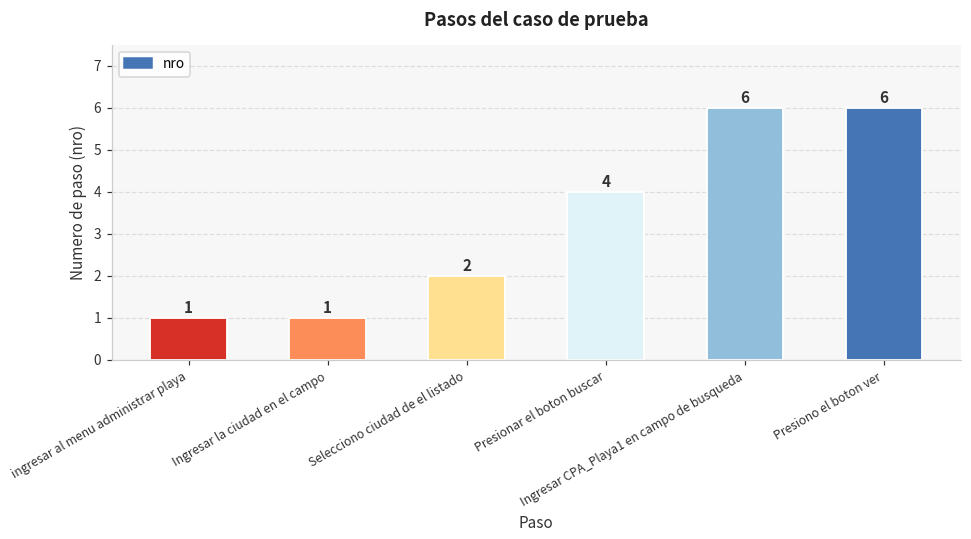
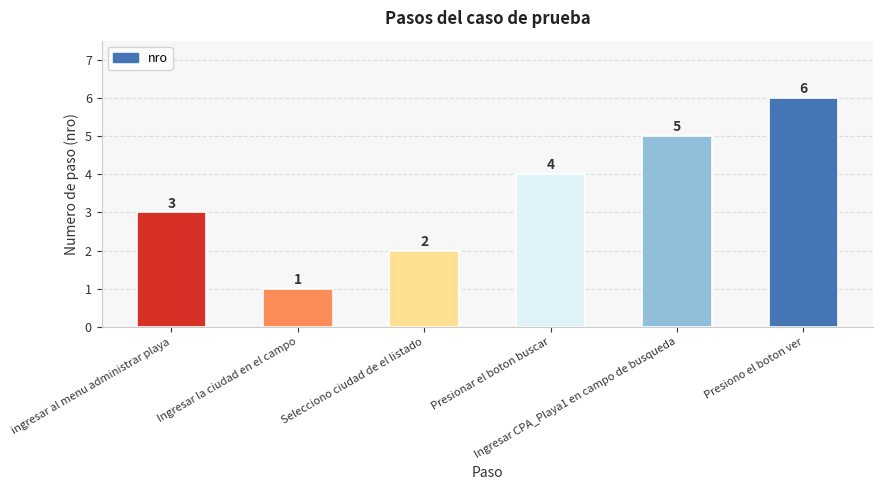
ingresar al menu administrar playa: 1 -> 3
Ingresar CPA_Playa1 en campo de busqueda: 6 -> 5
